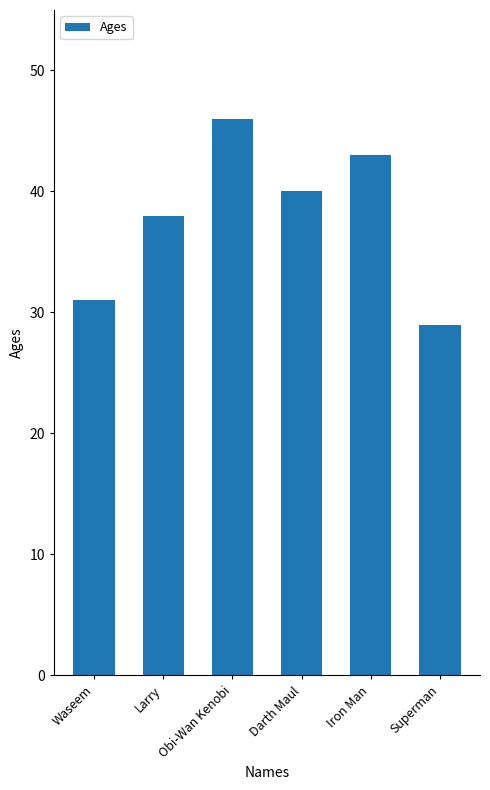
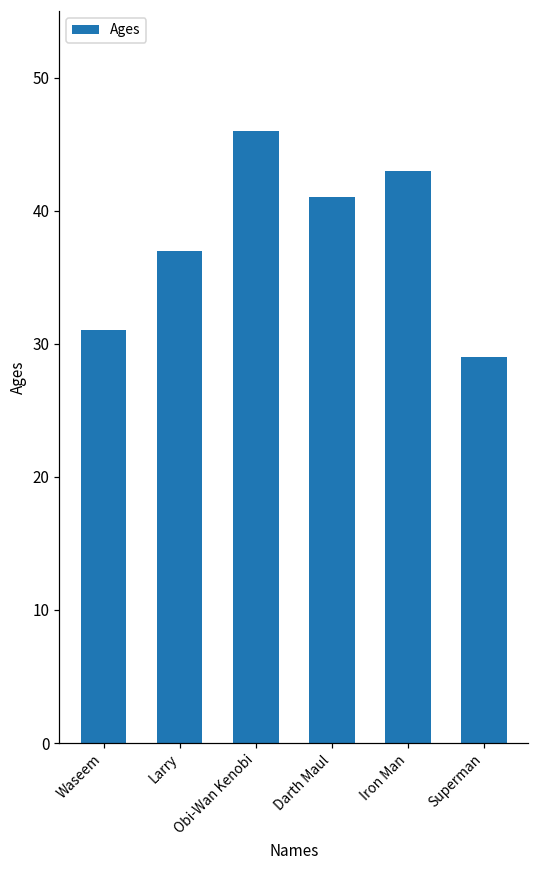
Larry: 38 -> 37
Darth Maul: 40 -> 41
